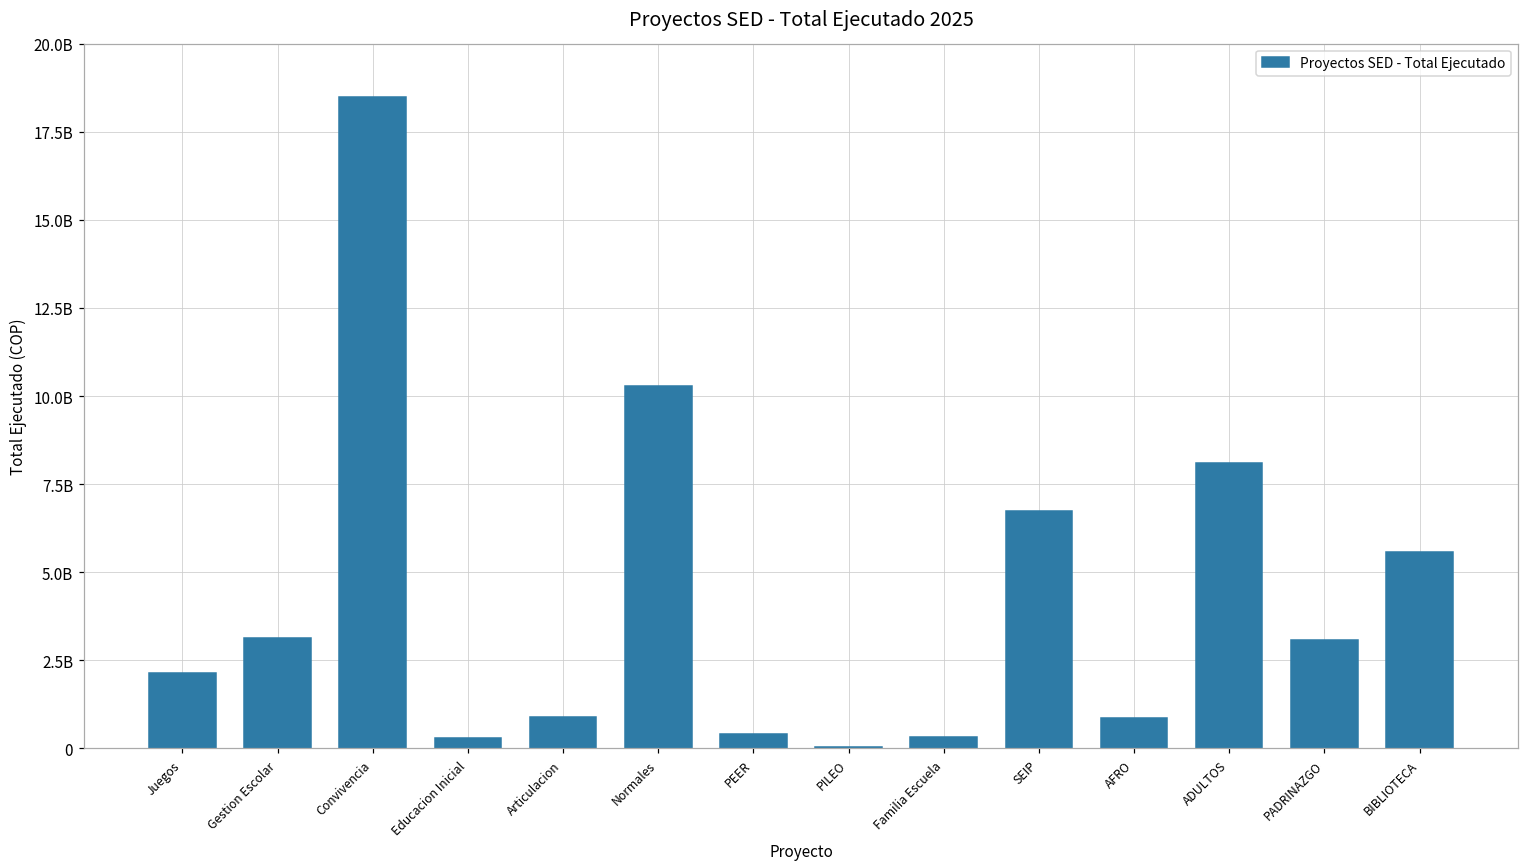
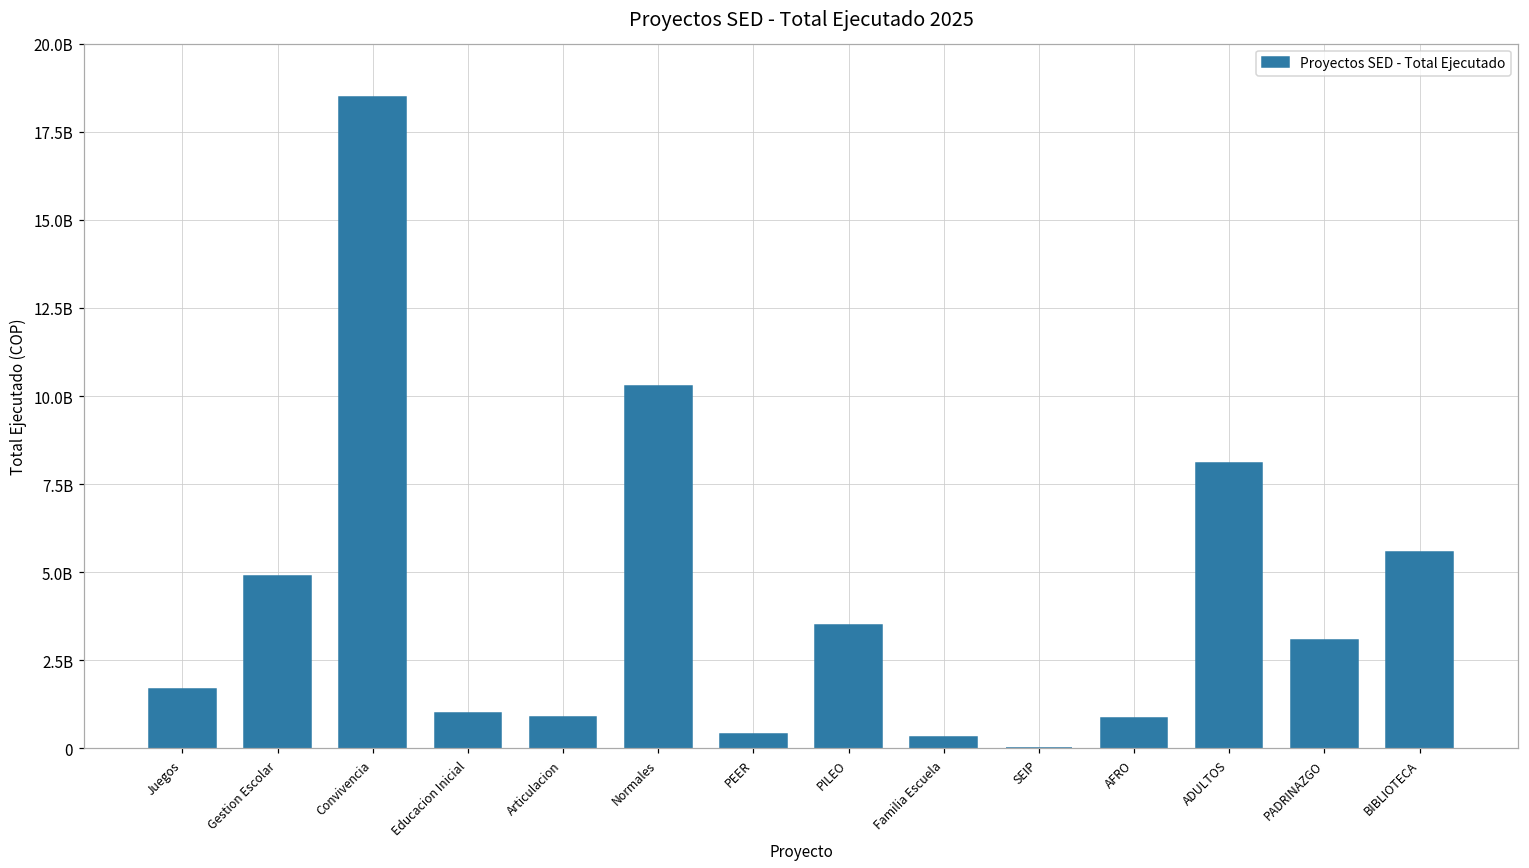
Juegos: 2100000000 -> 1700000000
Gestion Escolar: 3100000000 -> 4900000000
Educacion Inicial: 300000000 -> 1000000000
PILEO: 0 -> 3500000000
SEIP: 6700000000 -> 0
